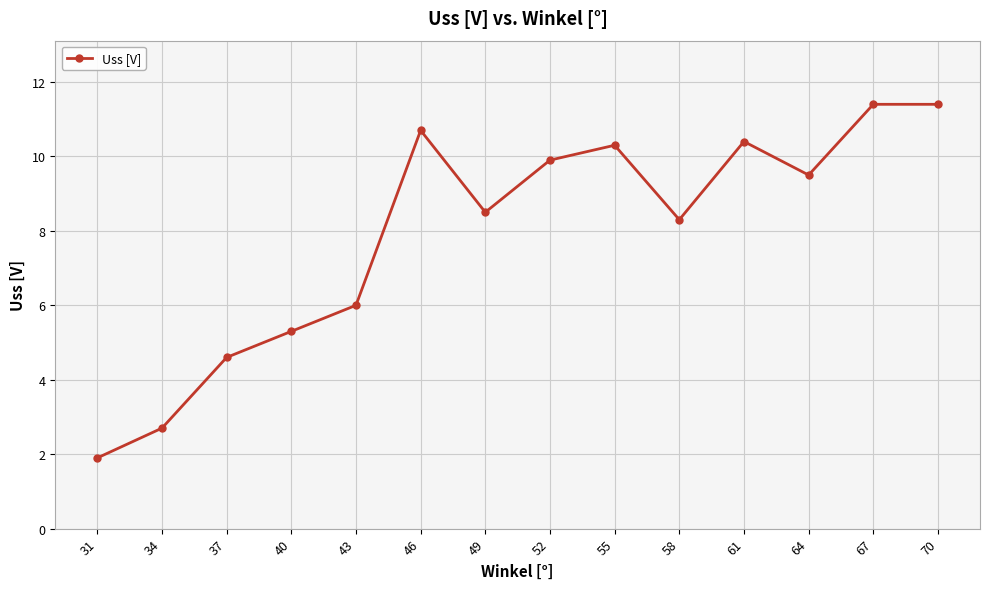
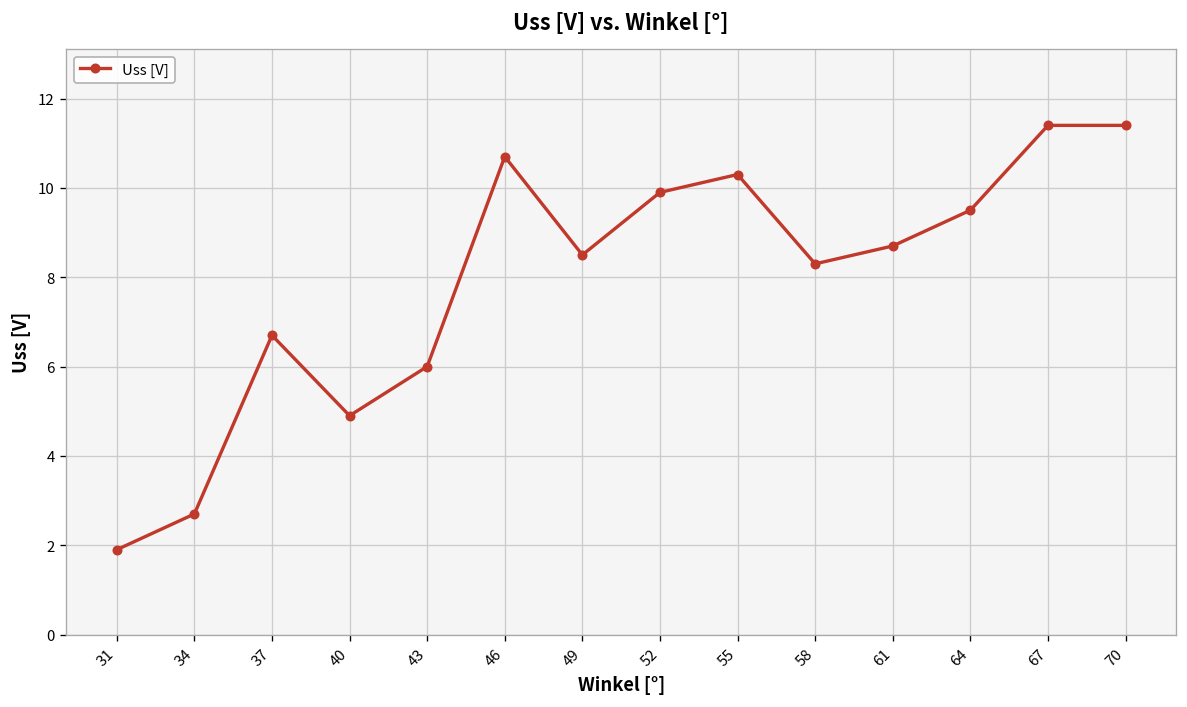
37: 4.6 -> 6.7
40: 5.3 -> 4.9
61: 10.4 -> 8.7
